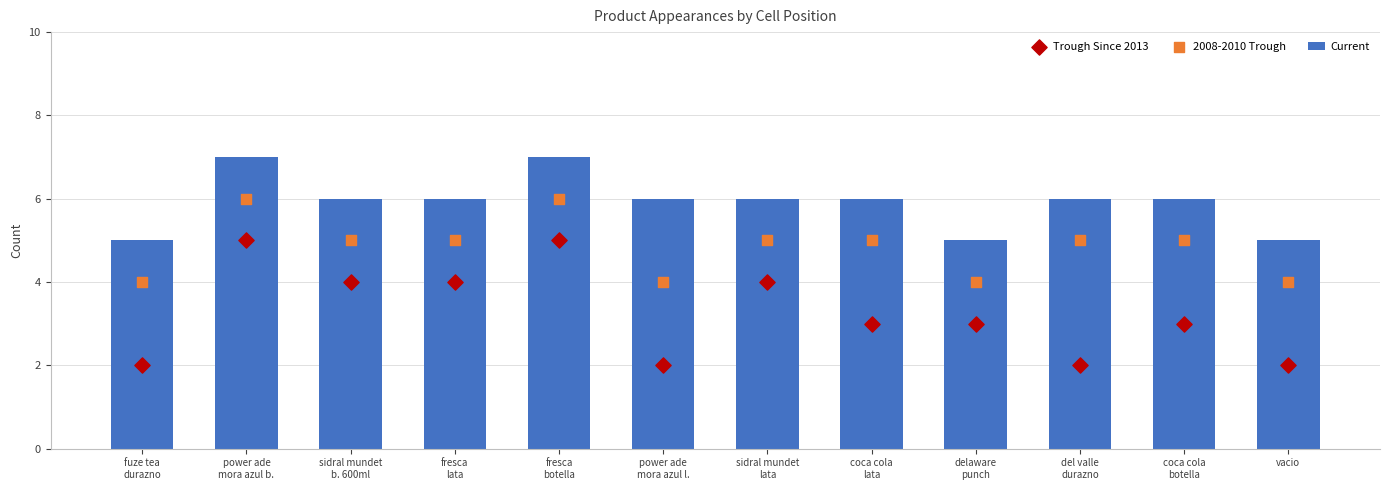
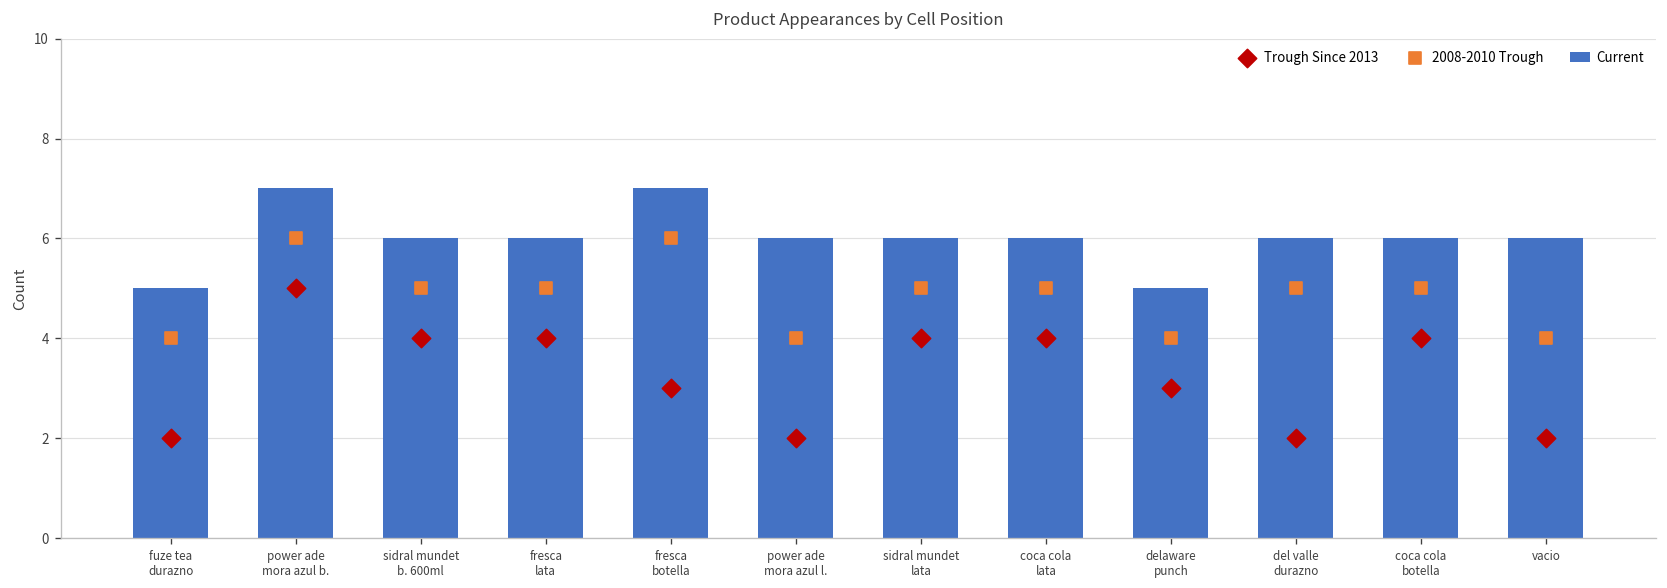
Trough Since 2013, fresca botella: 5 -> 3
Trough Since 2013, coca cola lata: 3 -> 4
Trough Since 2013, coca cola botella: 3 -> 4
Current, vacio: 5 -> 6
